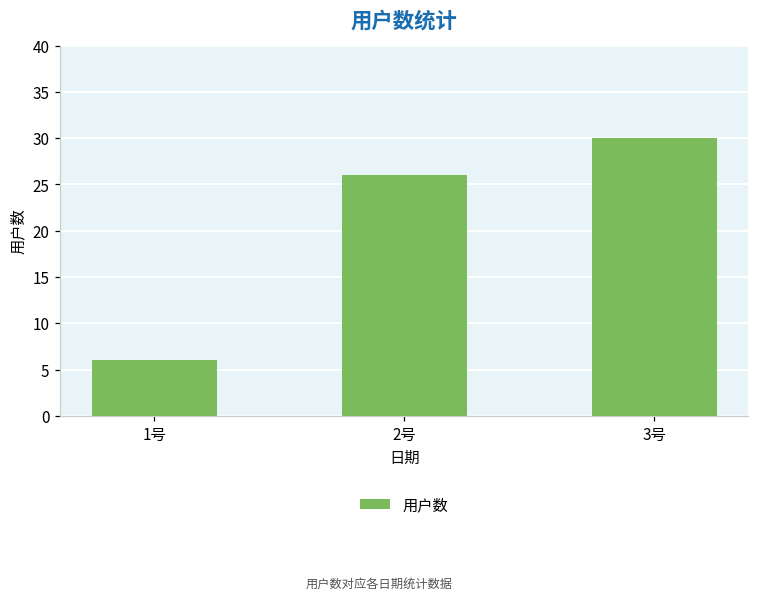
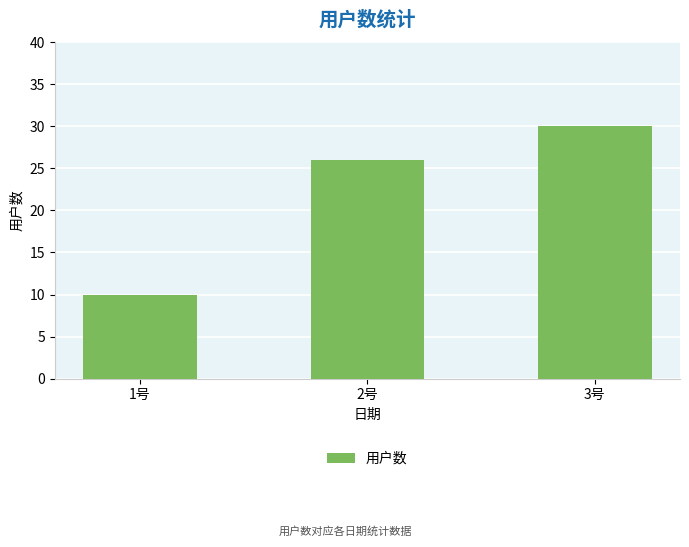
1号: 6 -> 10
